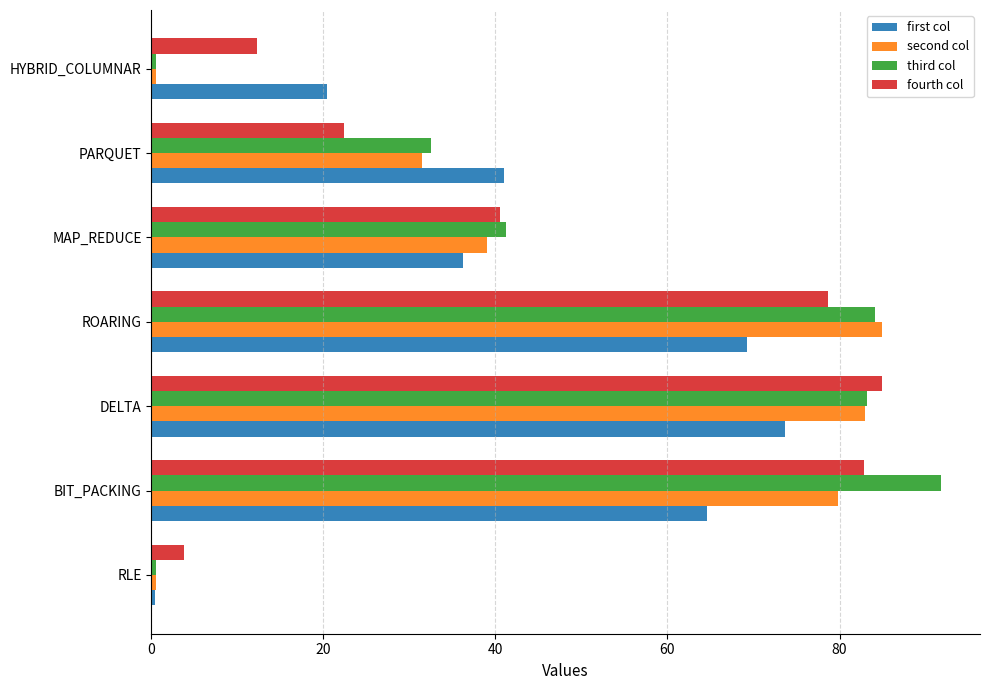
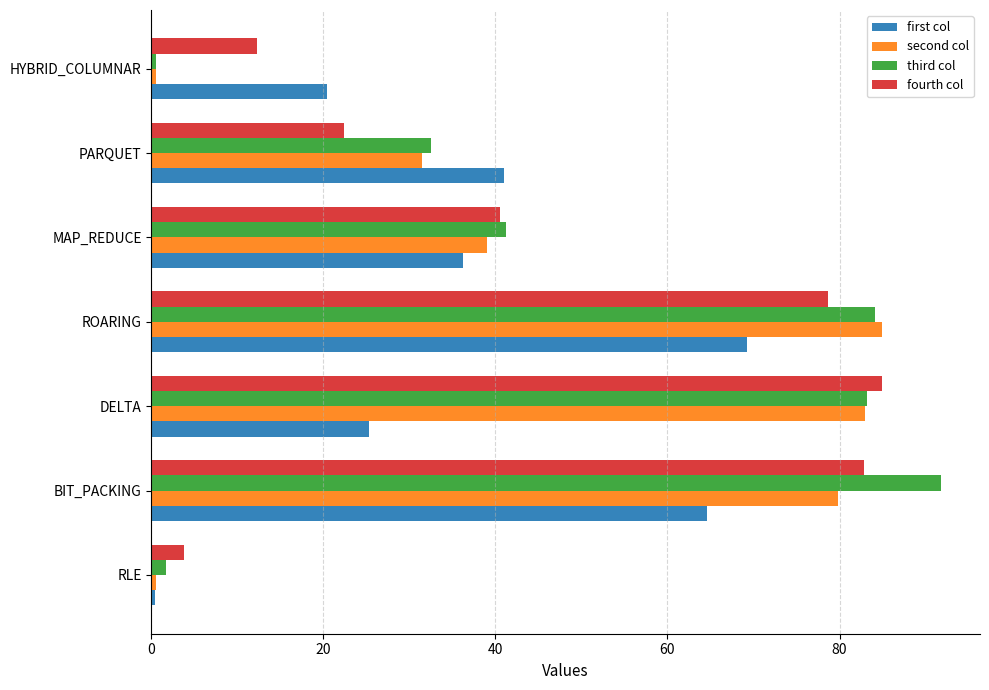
first col, DELTA: 74 -> 25
third col, RLE: 1 -> 2
